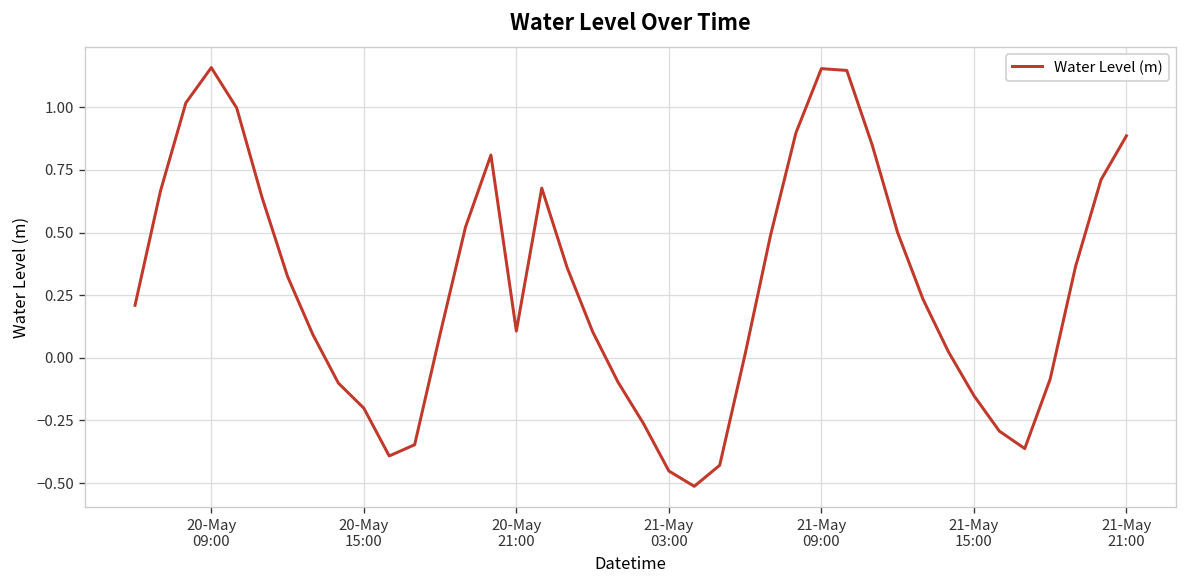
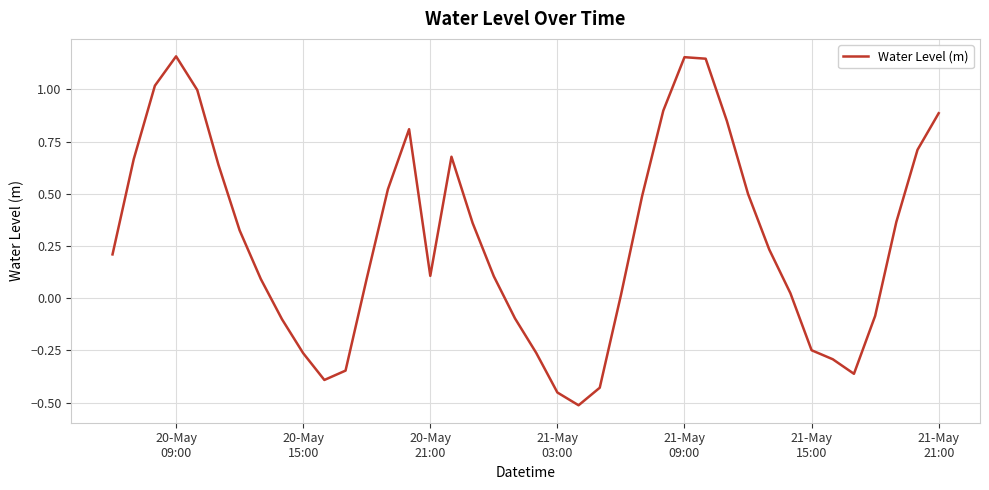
20-May 15:00: -0.20 -> -0.26
21-May 15:00: -0.15 -> -0.25
